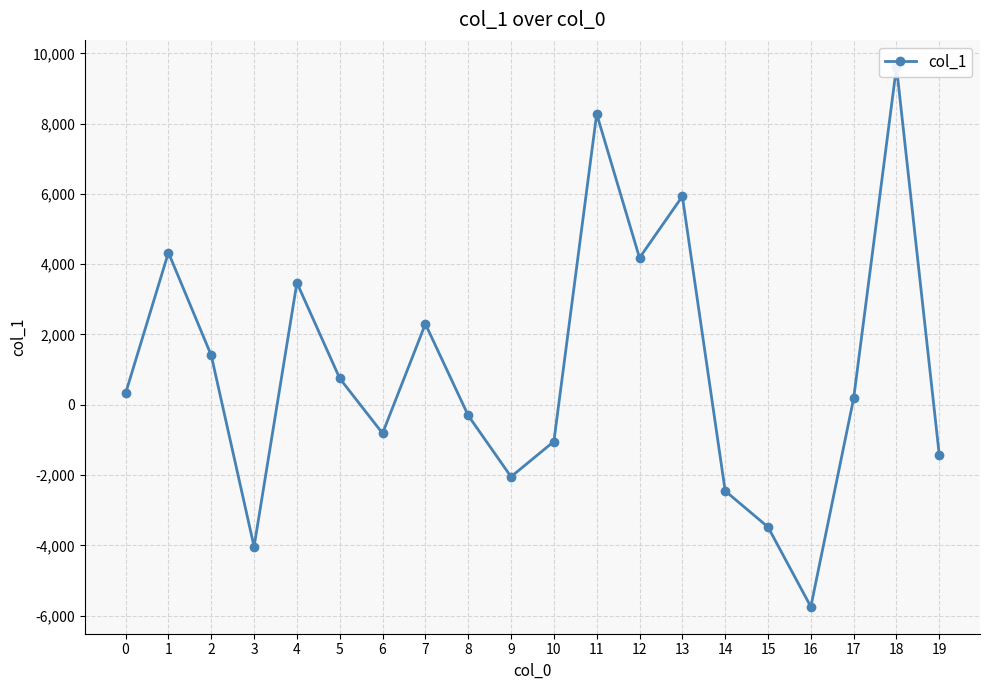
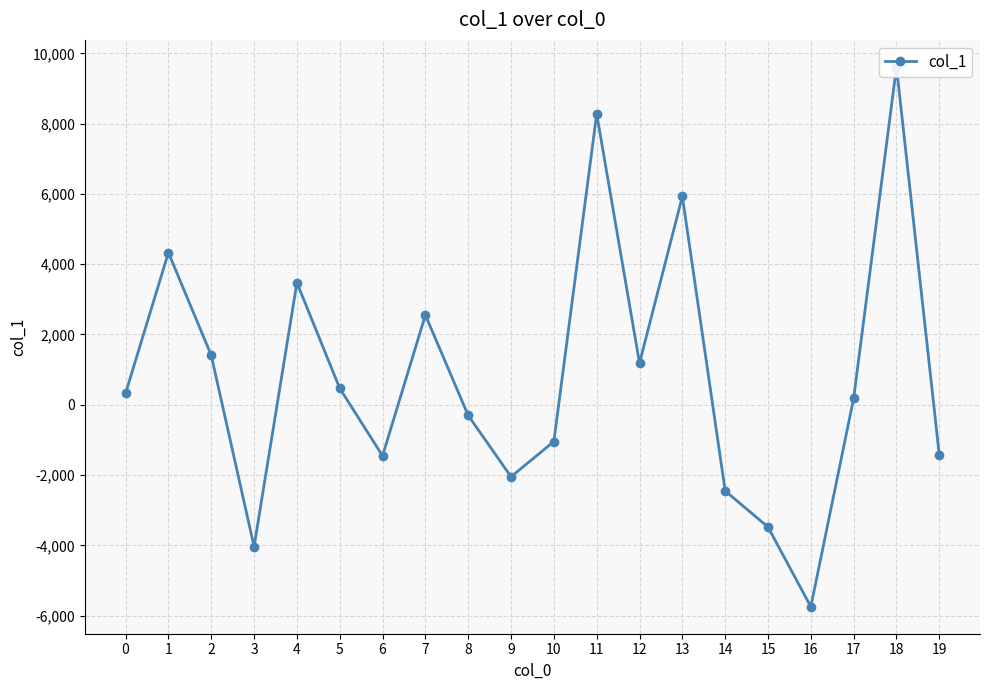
5: 800 -> 500
6: -800 -> -1,500
7: 2,300 -> 2,600
12: 4,200 -> 1,200
